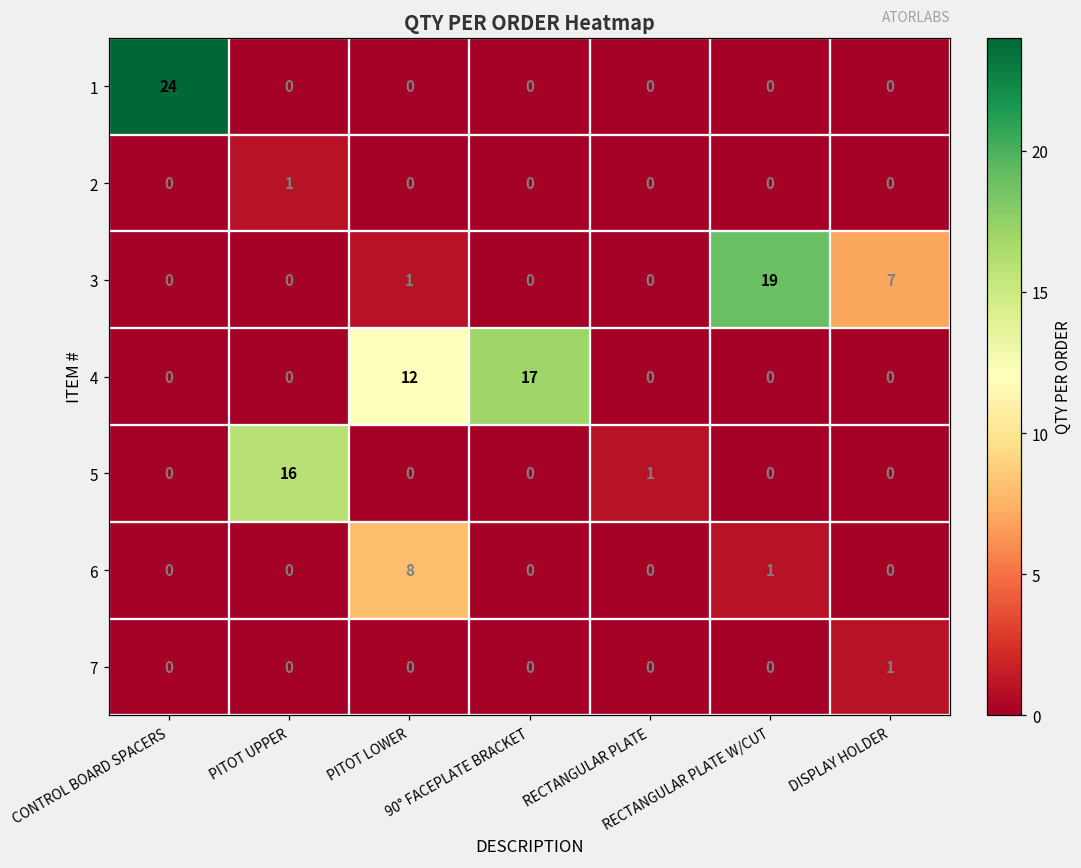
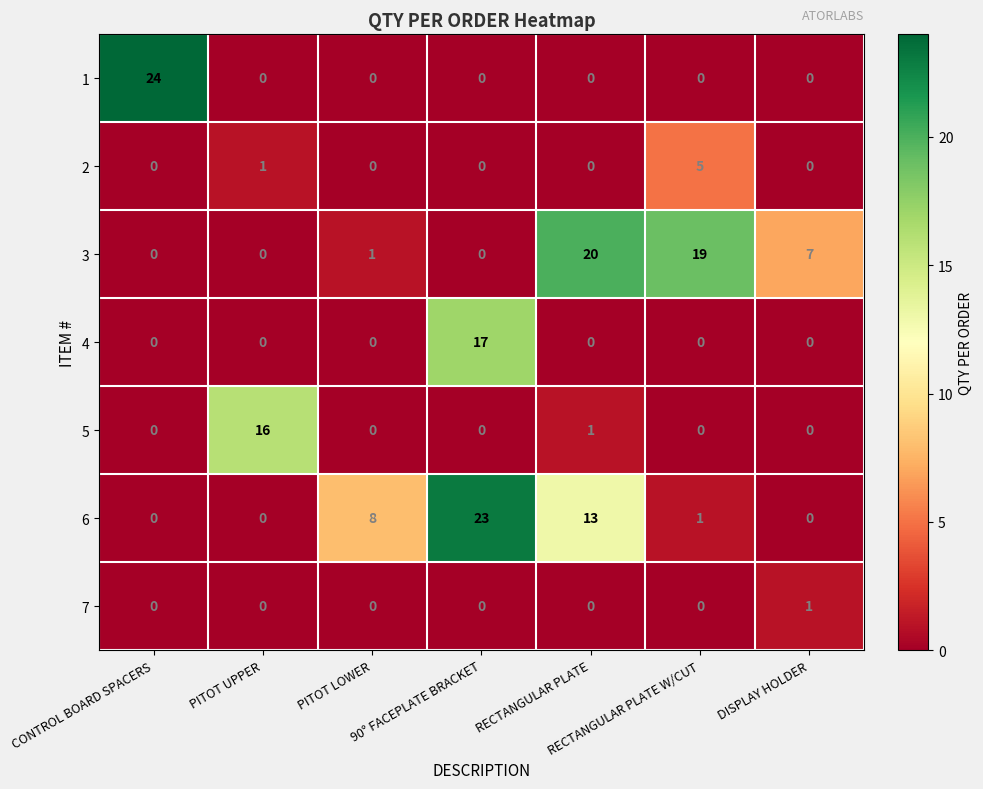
2, RECTANGULAR PLATE W/CUT: 0 -> 5
3, RECTANGULAR PLATE: 0 -> 20
4, PITOT LOWER: 12 -> 0
6, 90° FACEPLATE BRACKET: 0 -> 23
6, RECTANGULAR PLATE: 0 -> 13
